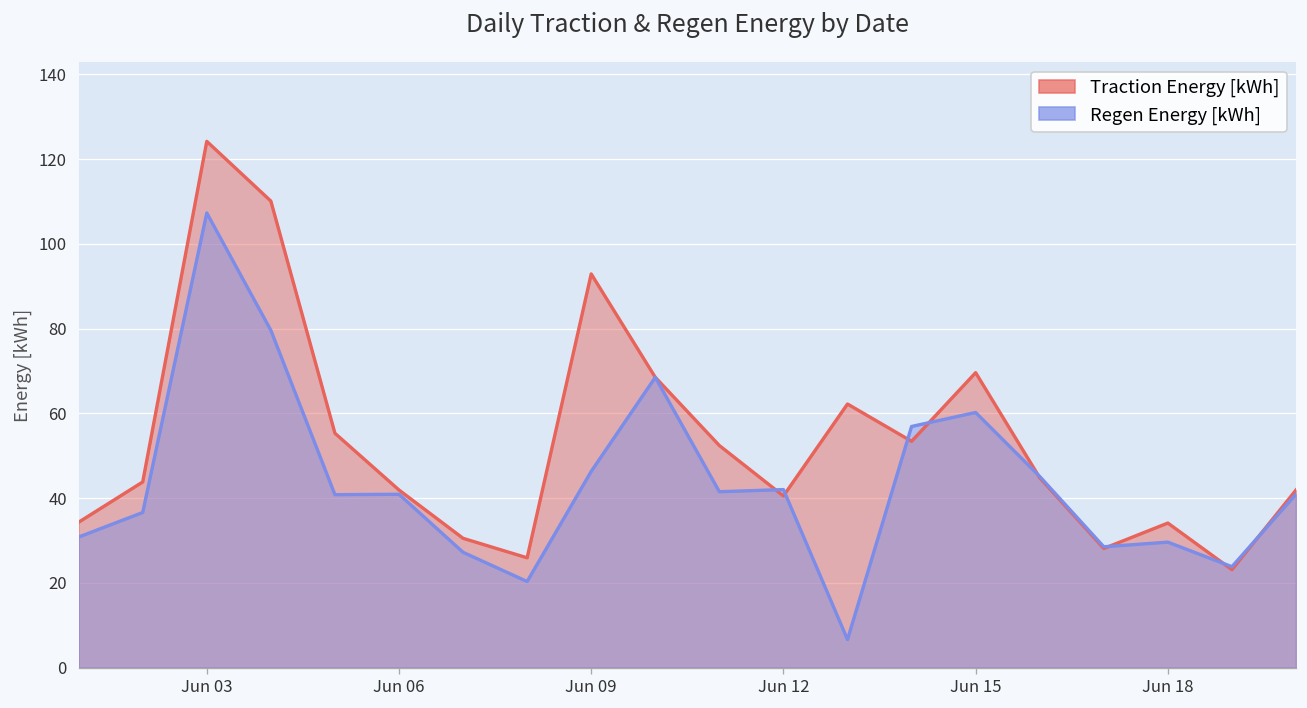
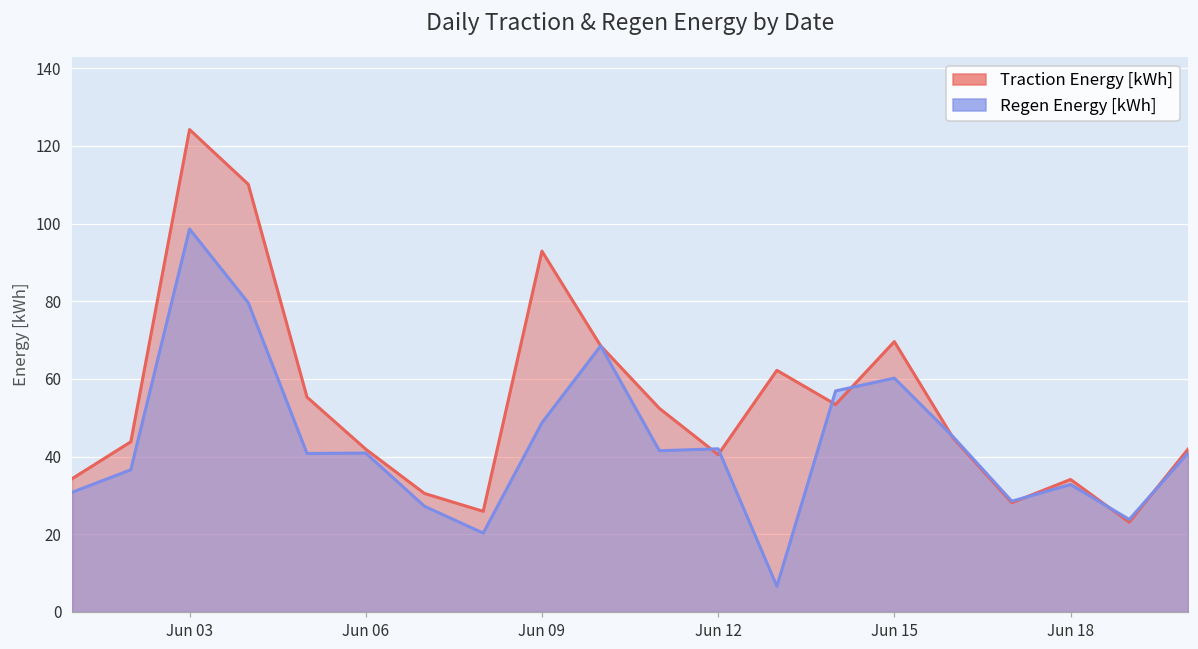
Regen Energy [kWh], Jun 03: 107 -> 99
Regen Energy [kWh], Jun 09: 46 -> 49
Regen Energy [kWh], Jun 18: 30 -> 33
